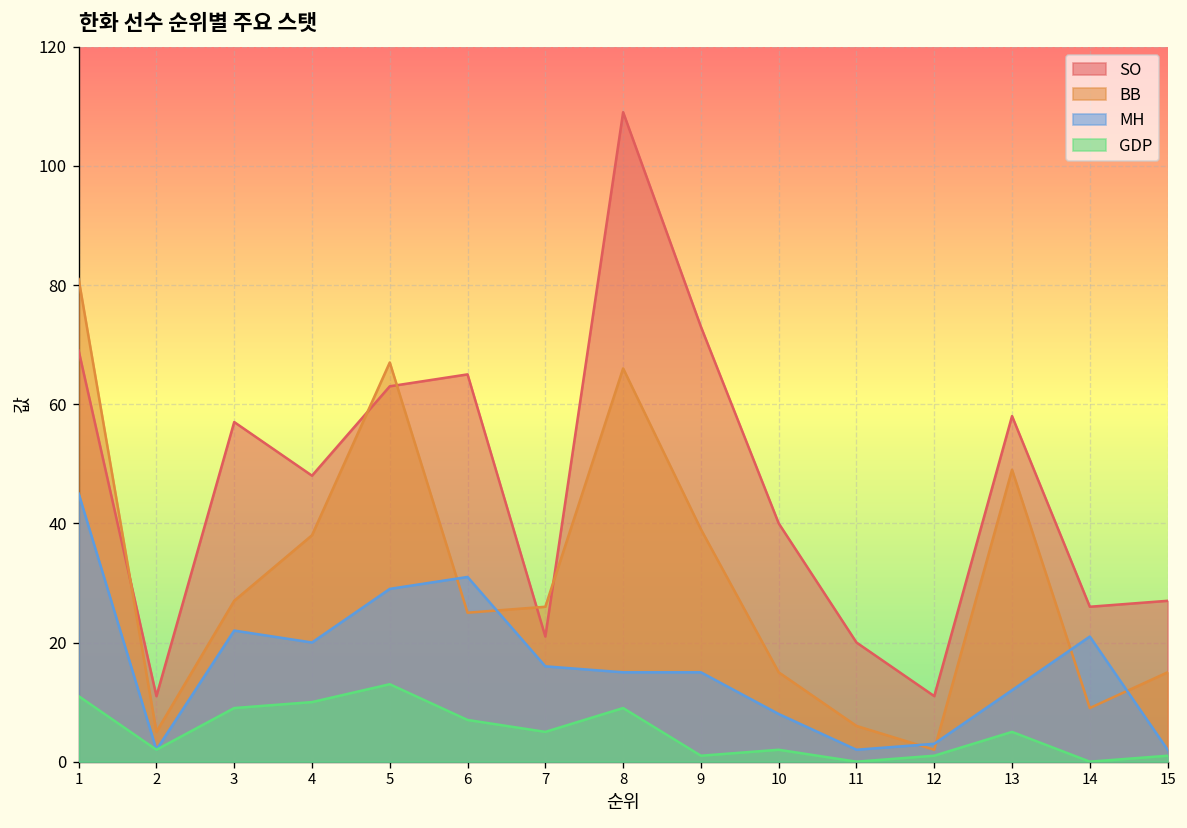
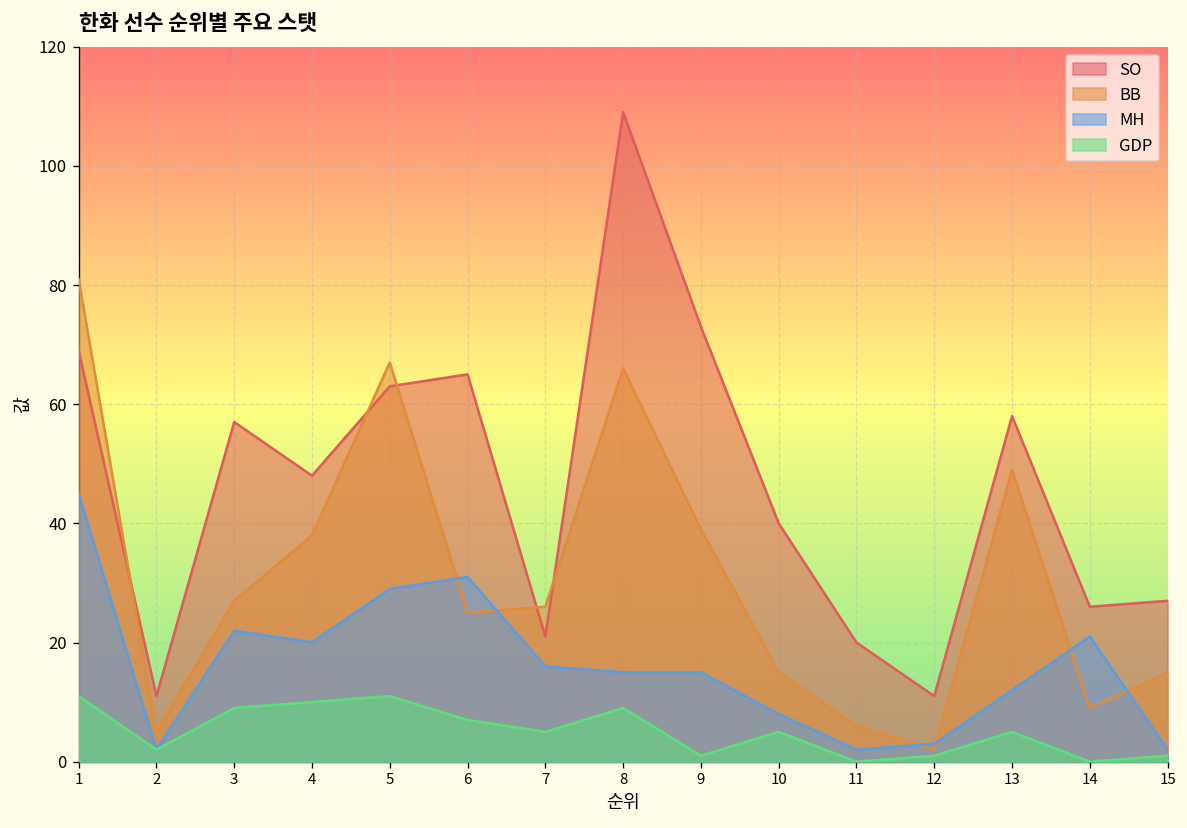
GDP, 5: 13 -> 11
GDP, 10: 2 -> 5
